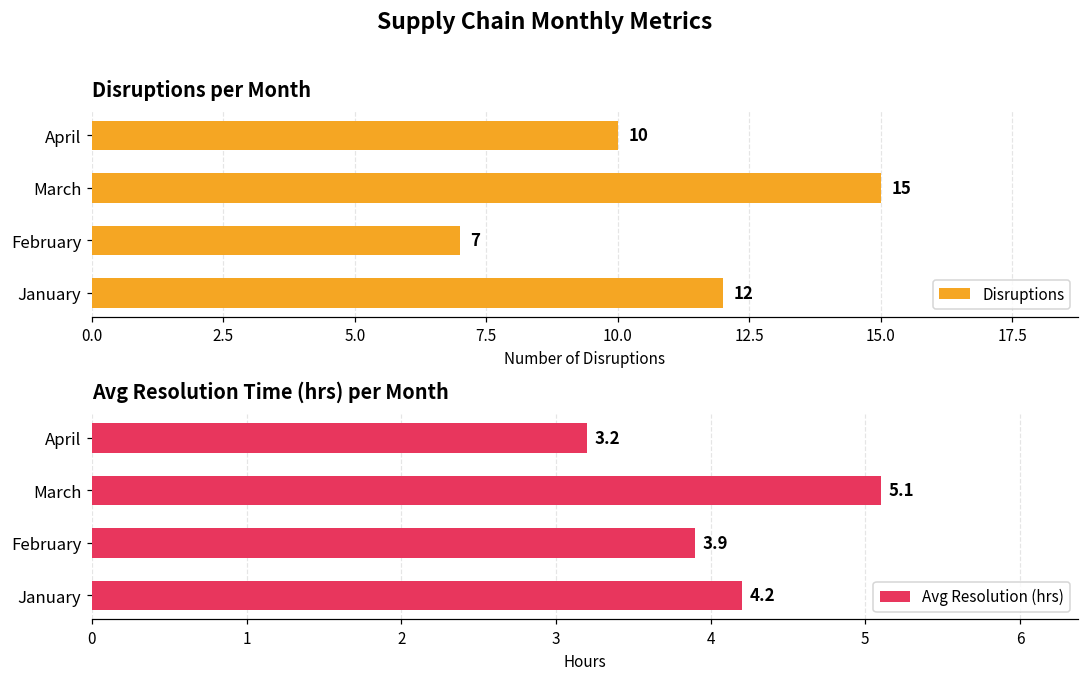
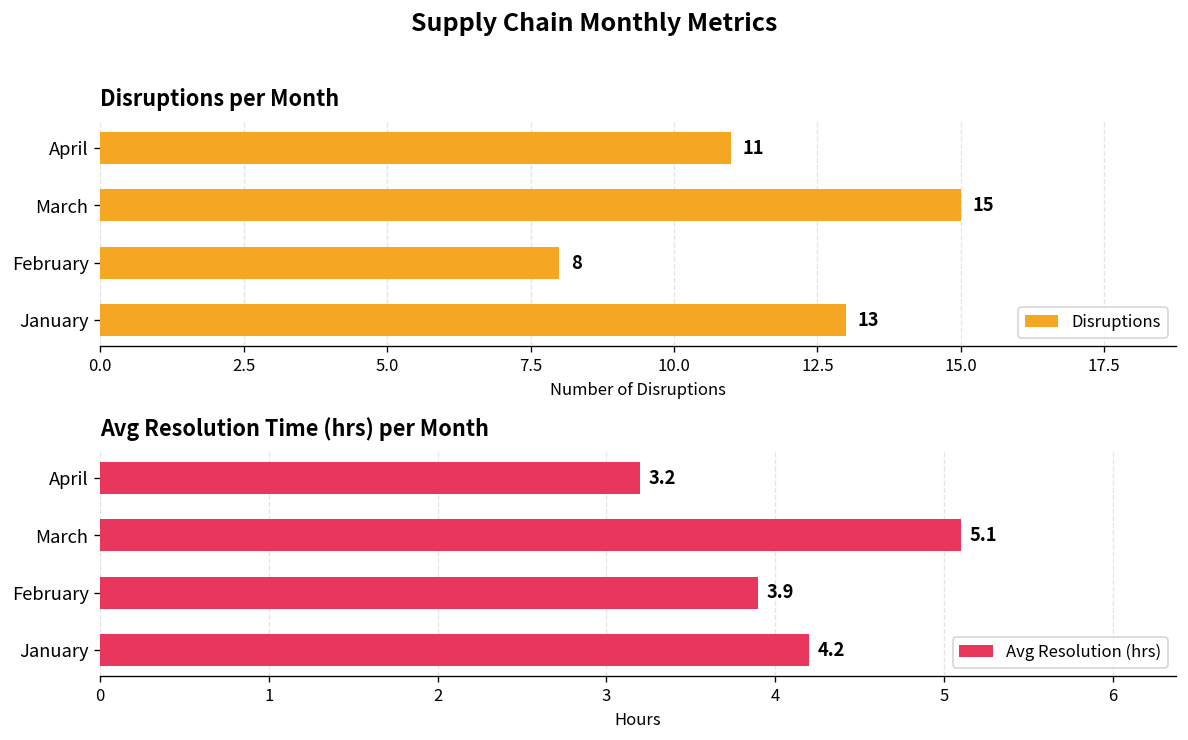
Disruptions per Month, April: 10 -> 11
Disruptions per Month, February: 7 -> 8
Disruptions per Month, January: 12 -> 13
